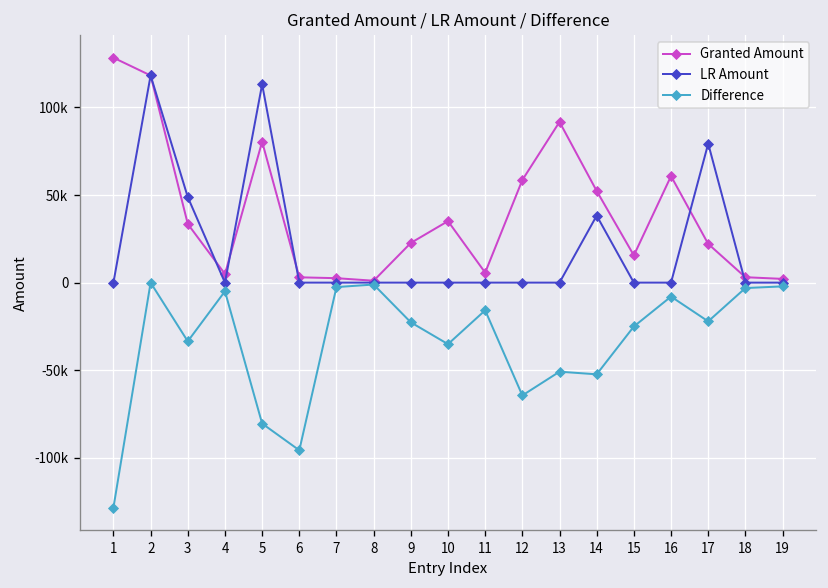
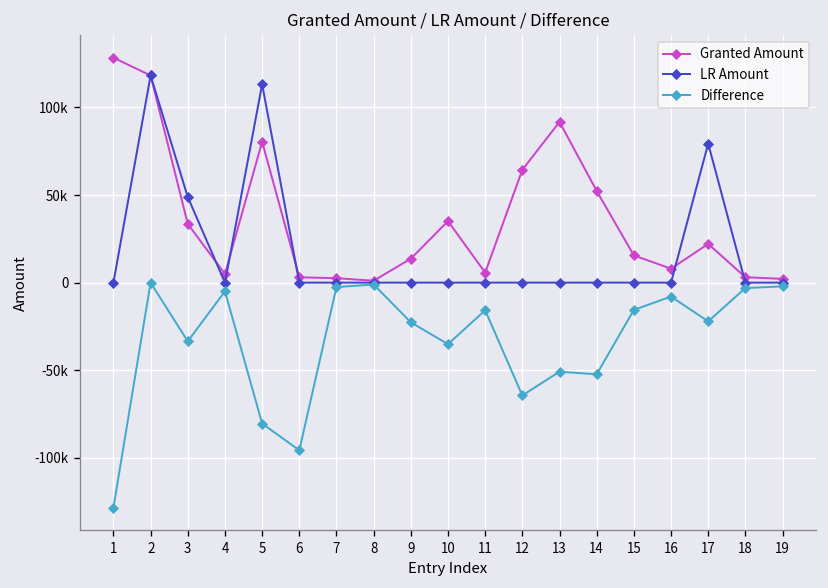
Granted Amount, 9: 23000 -> 14000
Granted Amount, 12: 59000 -> 64000
LR Amount, 14: 38000 -> 0
Difference, 15: -25000 -> -16000
Granted Amount, 16: 61000 -> 8000
